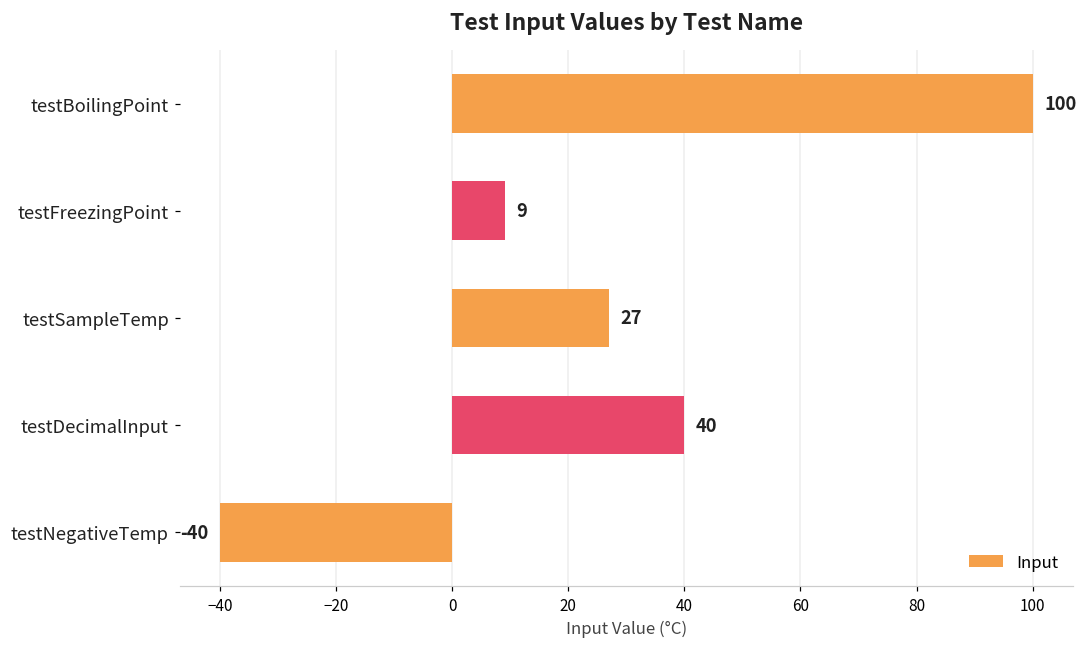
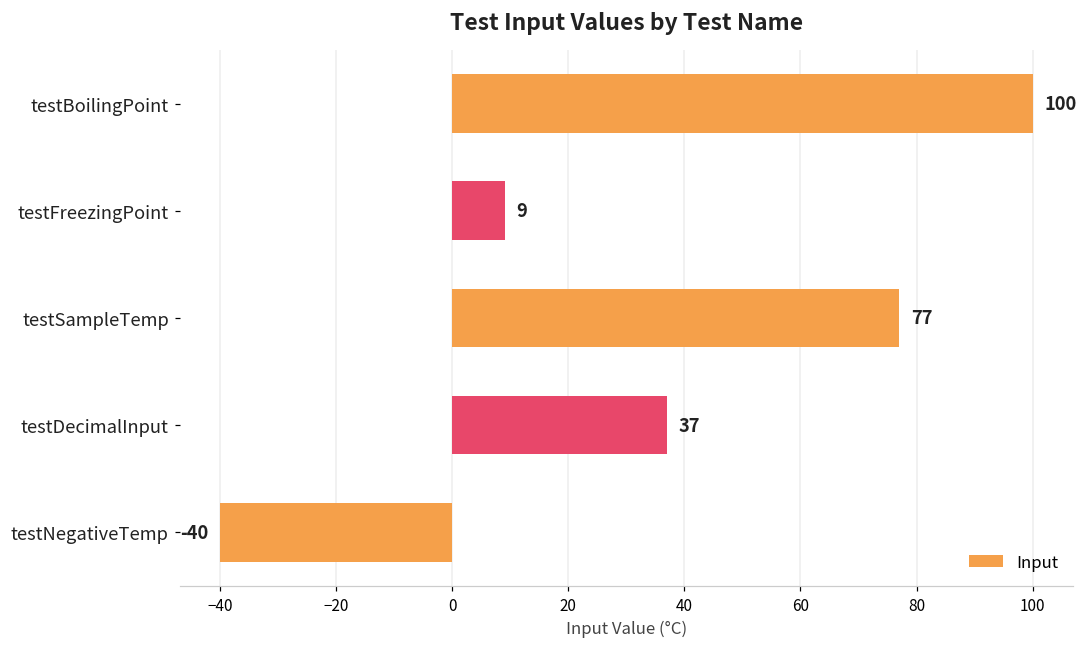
testSampleTemp: 27 -> 77
testDecimalInput: 40 -> 37
